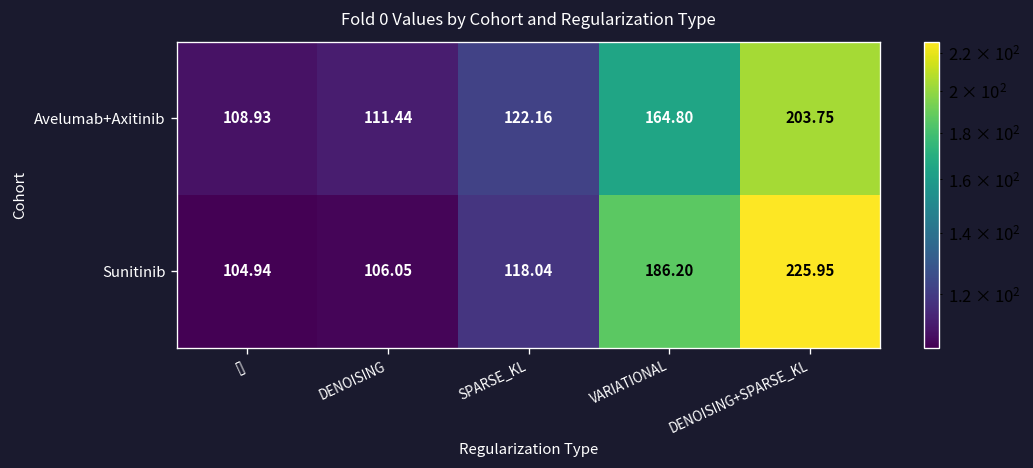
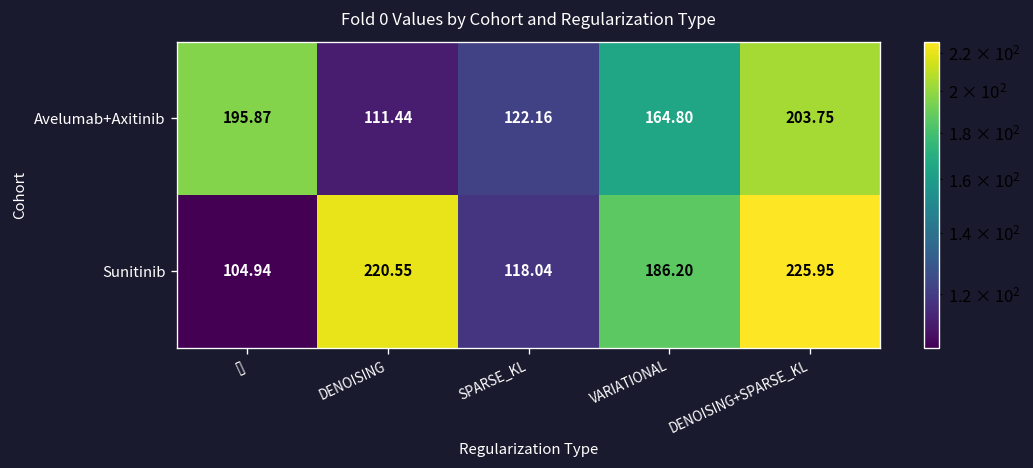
Avelumab+Axitinib, []: 108.93 -> 195.87
Sunitinib, DENOISING: 106.05 -> 220.55
